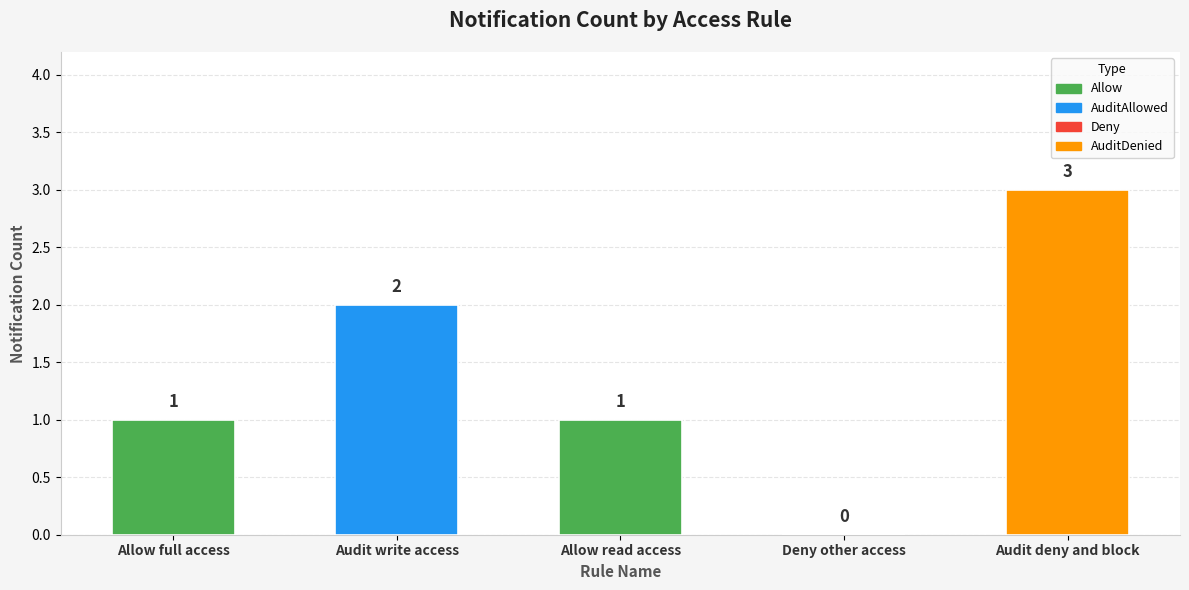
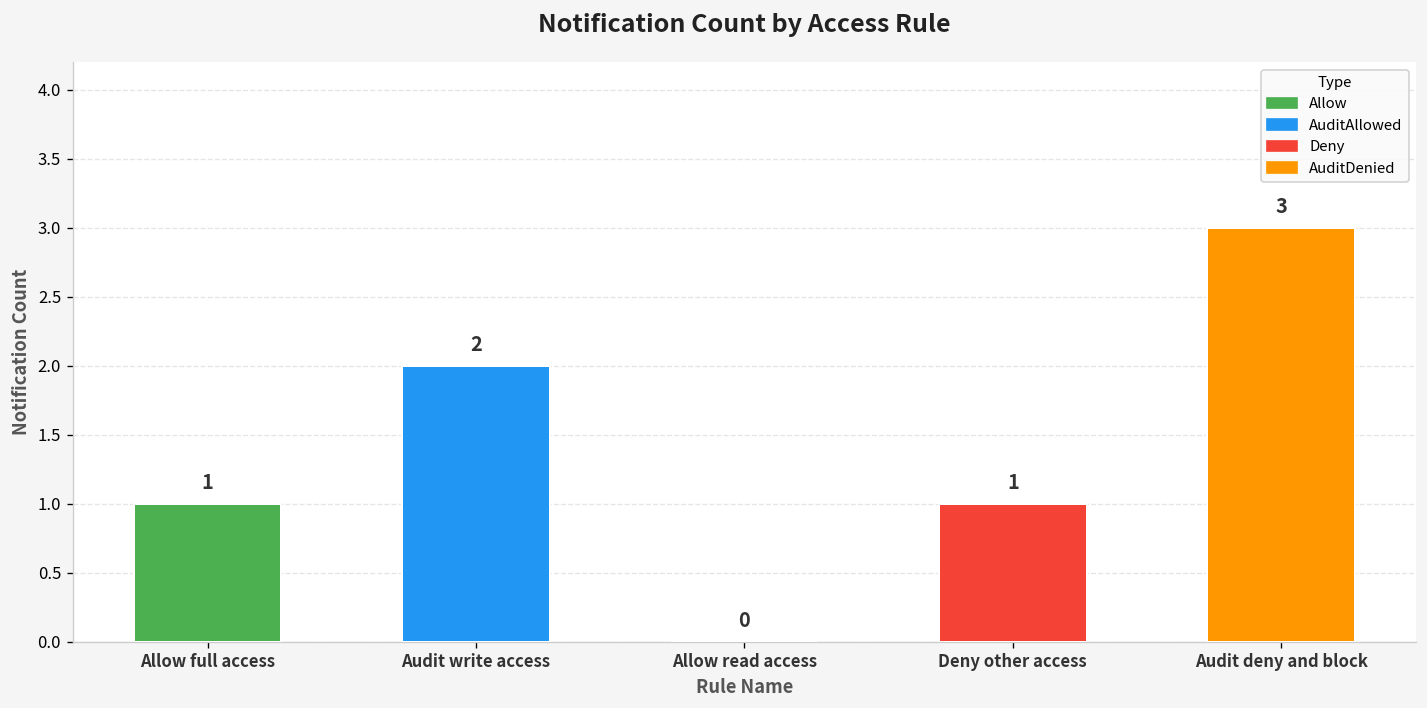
Allow read access: 1 -> 0
Deny other access: 0 -> 1
